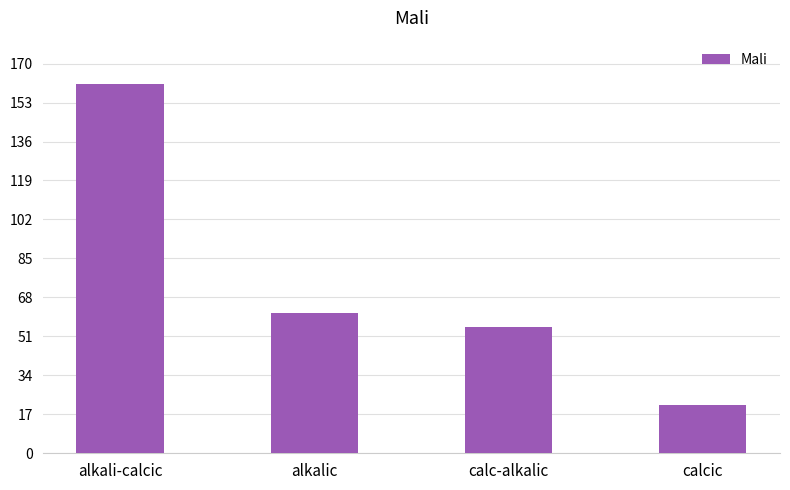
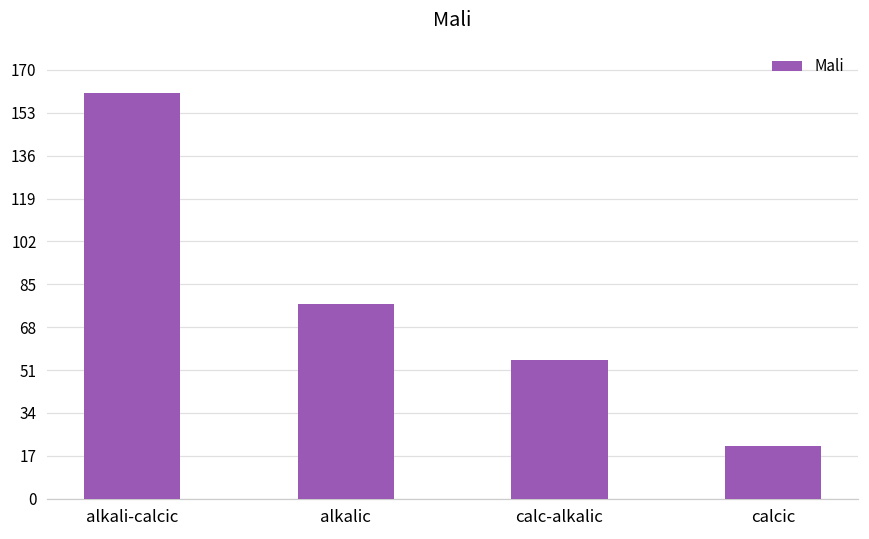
alkalic: 61 -> 77
